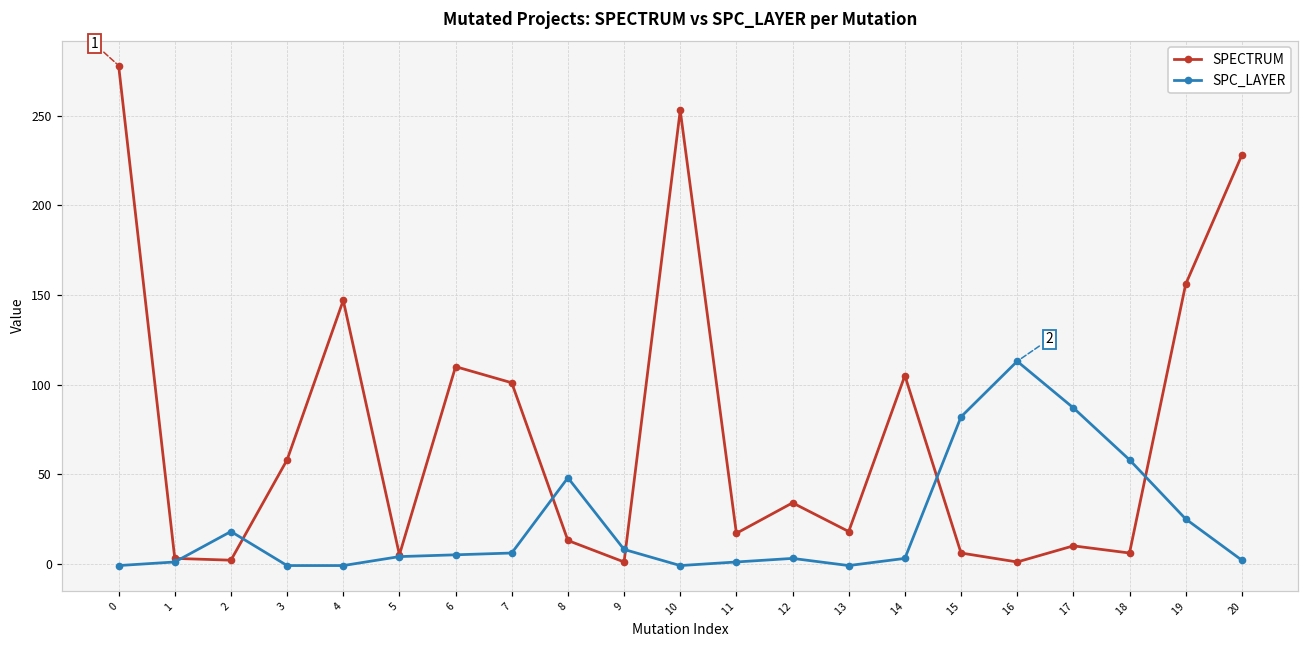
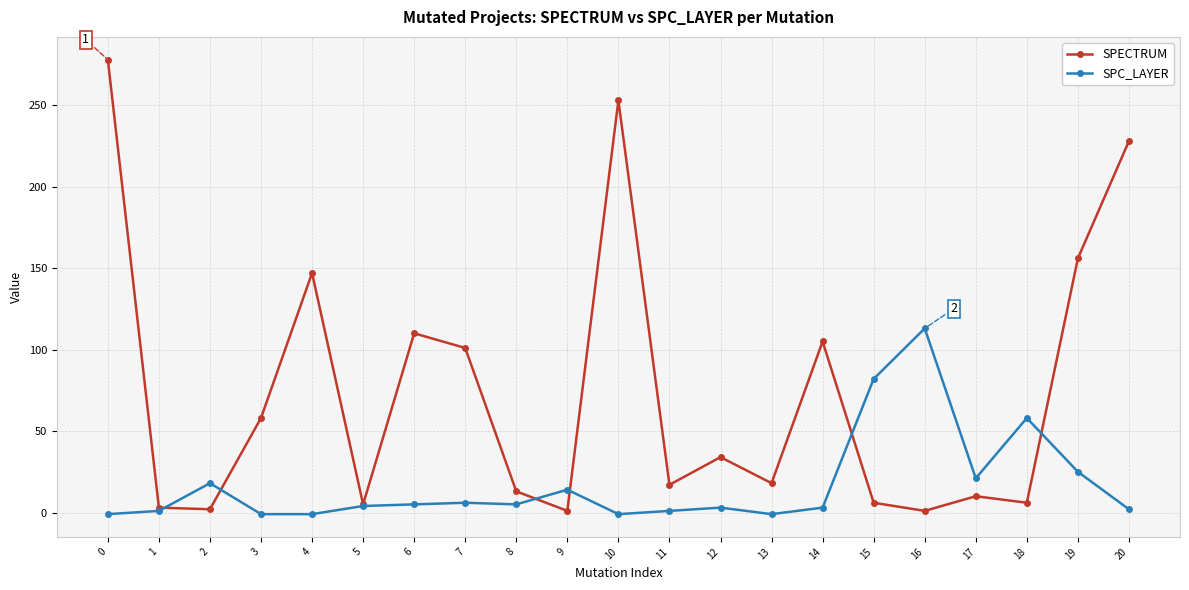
SPC_LAYER, 8: 48 -> 5
SPC_LAYER, 9: 8 -> 14
SPC_LAYER, 17: 87 -> 21
